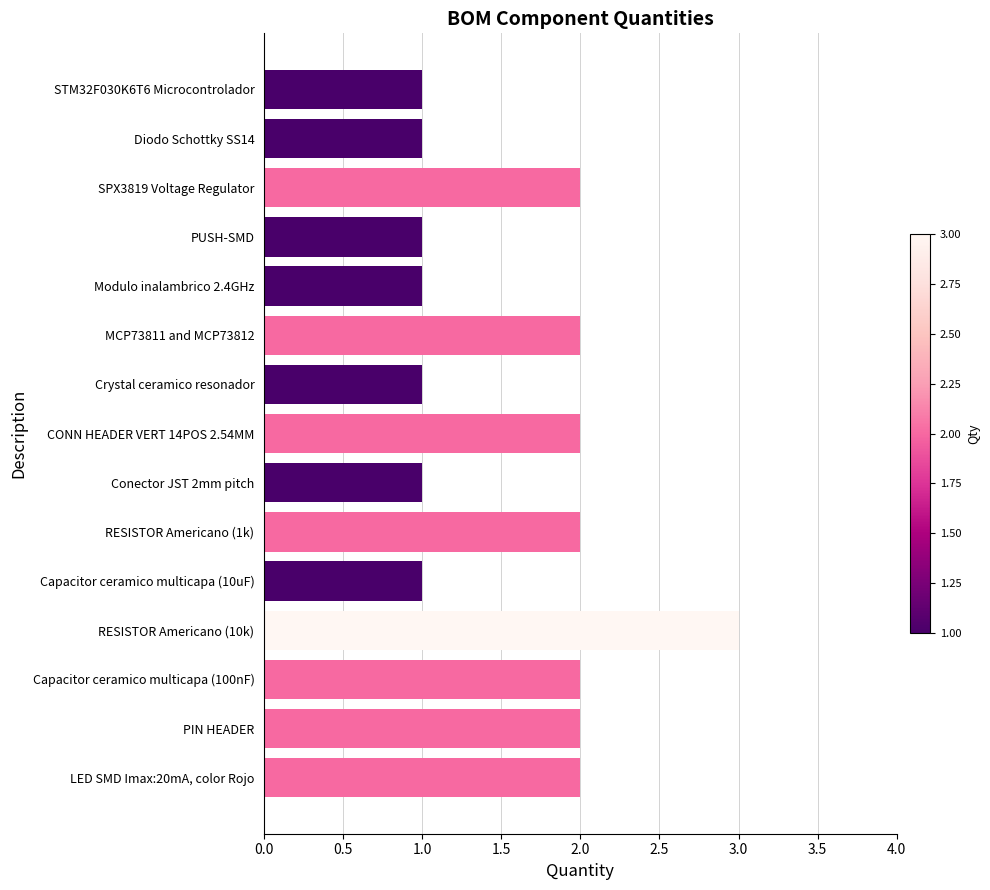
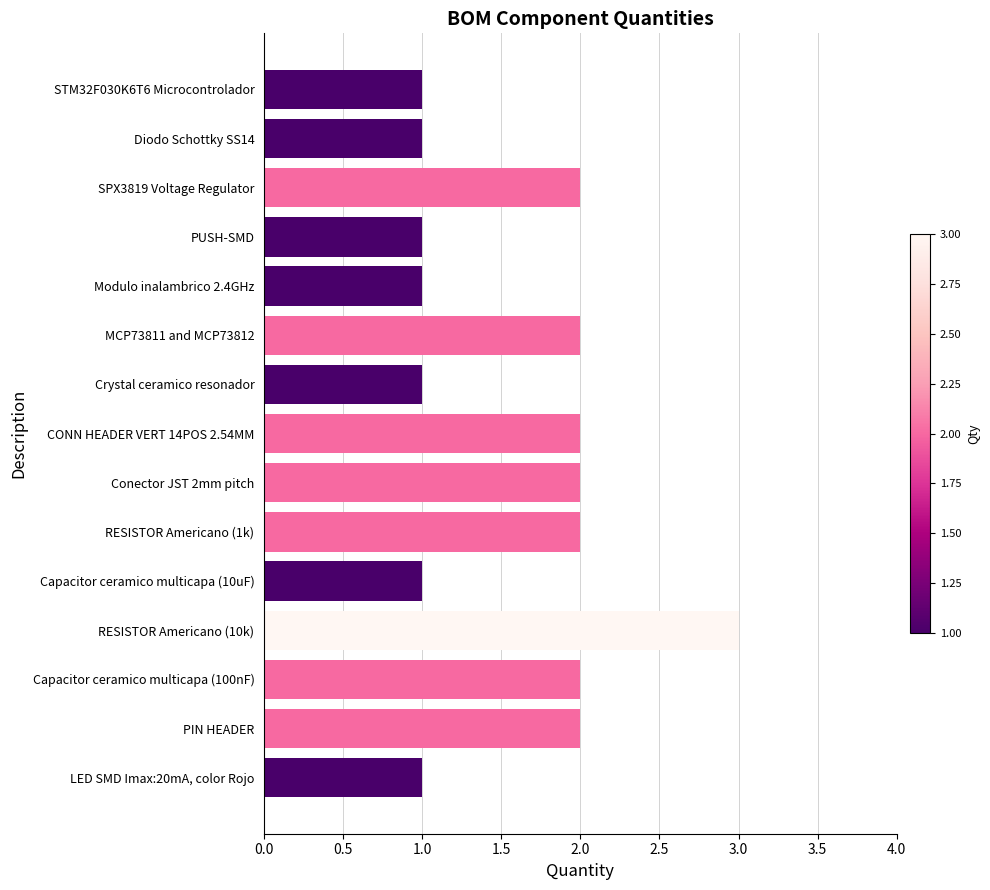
Conector JST 2mm pitch: 1 -> 2
LED SMD Imax:20mA, color Rojo: 2 -> 1
